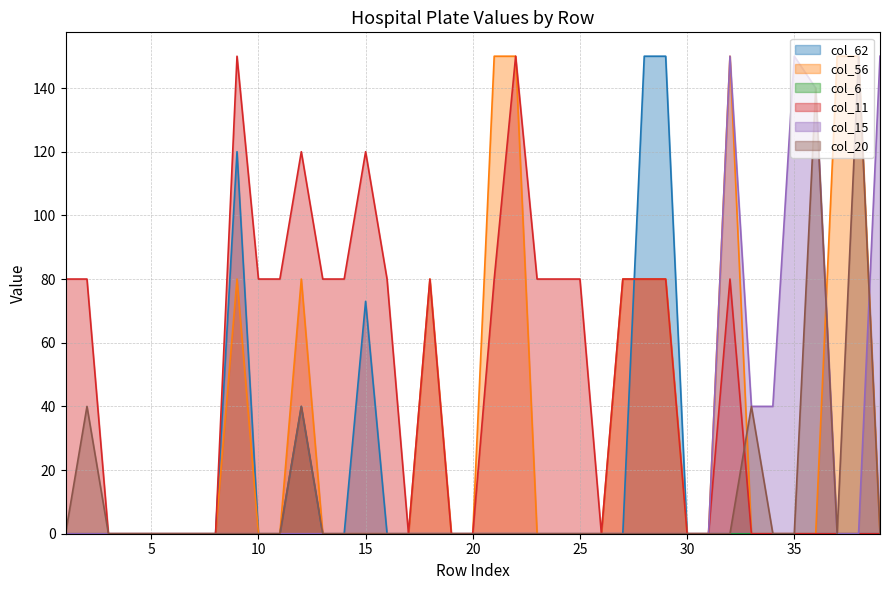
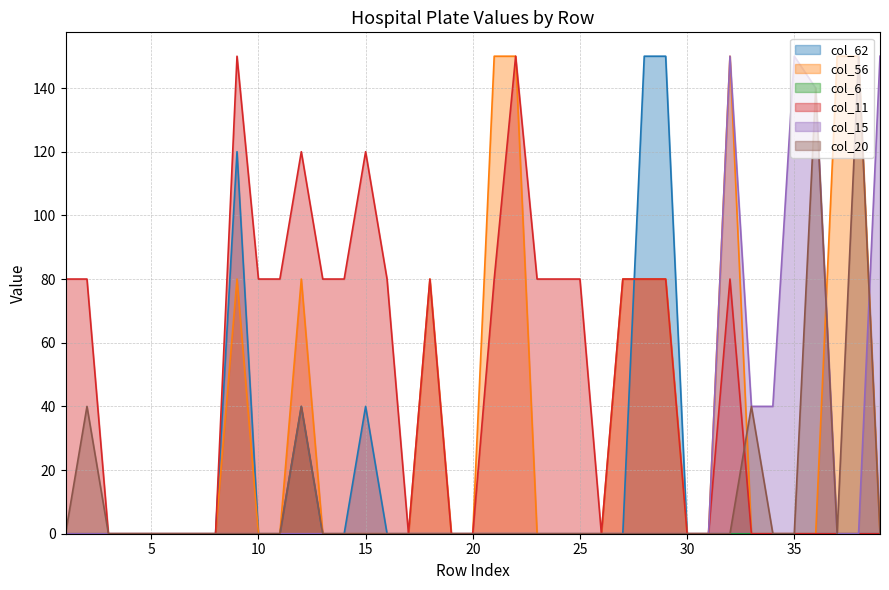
col_62, 15: 73 -> 40
